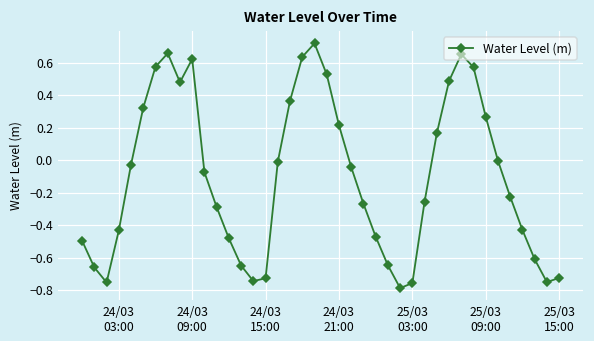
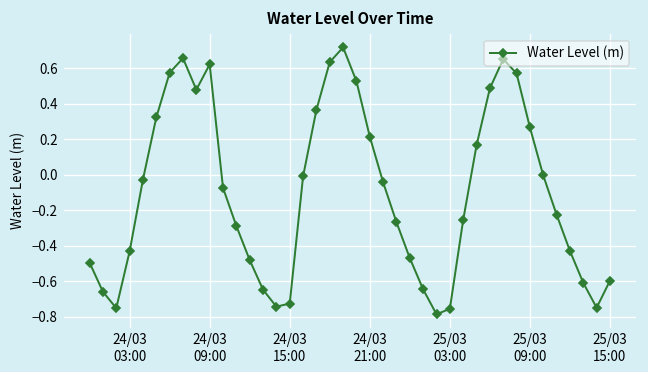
25/03 15:00: -0.72 -> -0.60
